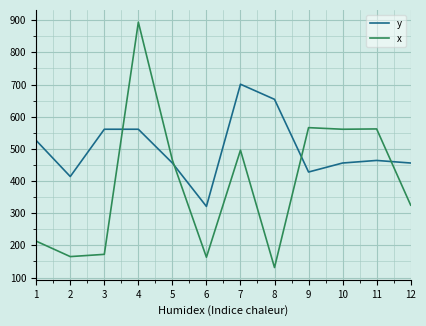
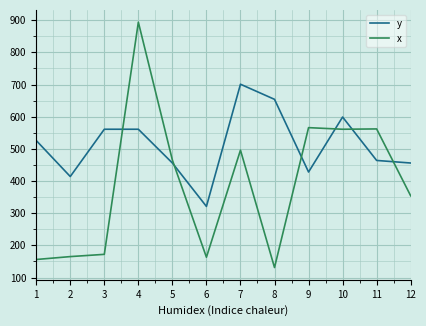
x, 1: 210 -> 160
y, 10: 460 -> 600
x, 12: 330 -> 350
